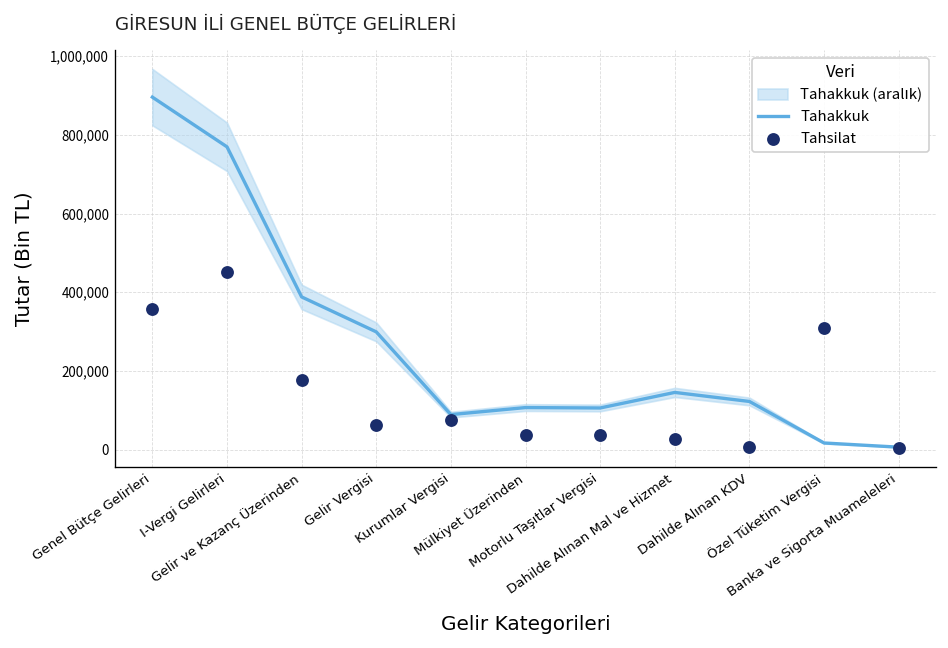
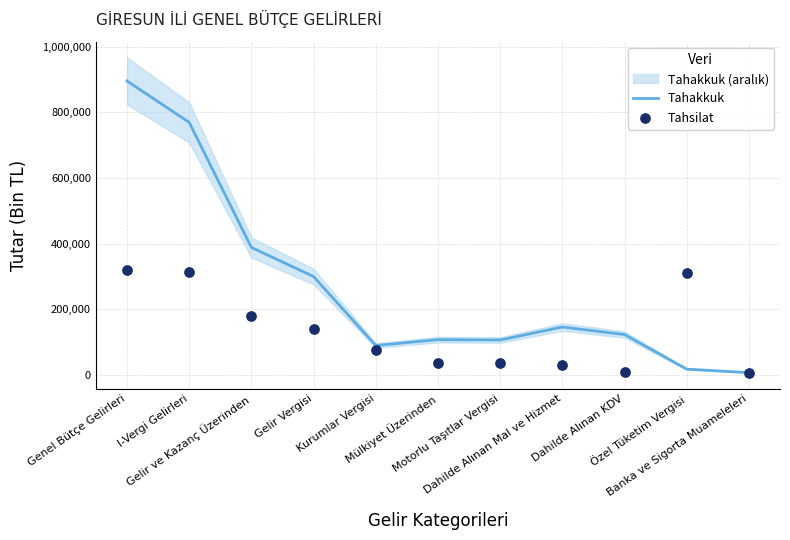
Tahsilat, Genel Bütçe Gelirleri: 360,000 -> 320,000
Tahsilat, I-Vergi Gelirleri: 450,000 -> 310,000
Tahsilat, Gelir Vergisi: 60,000 -> 140,000
